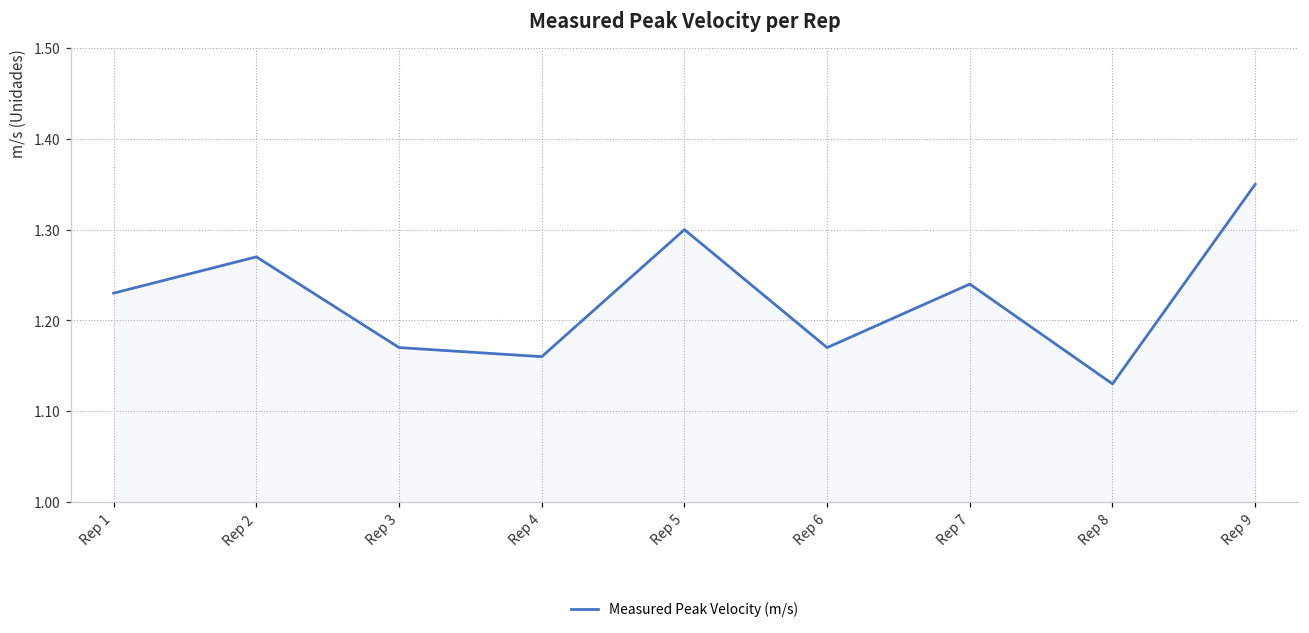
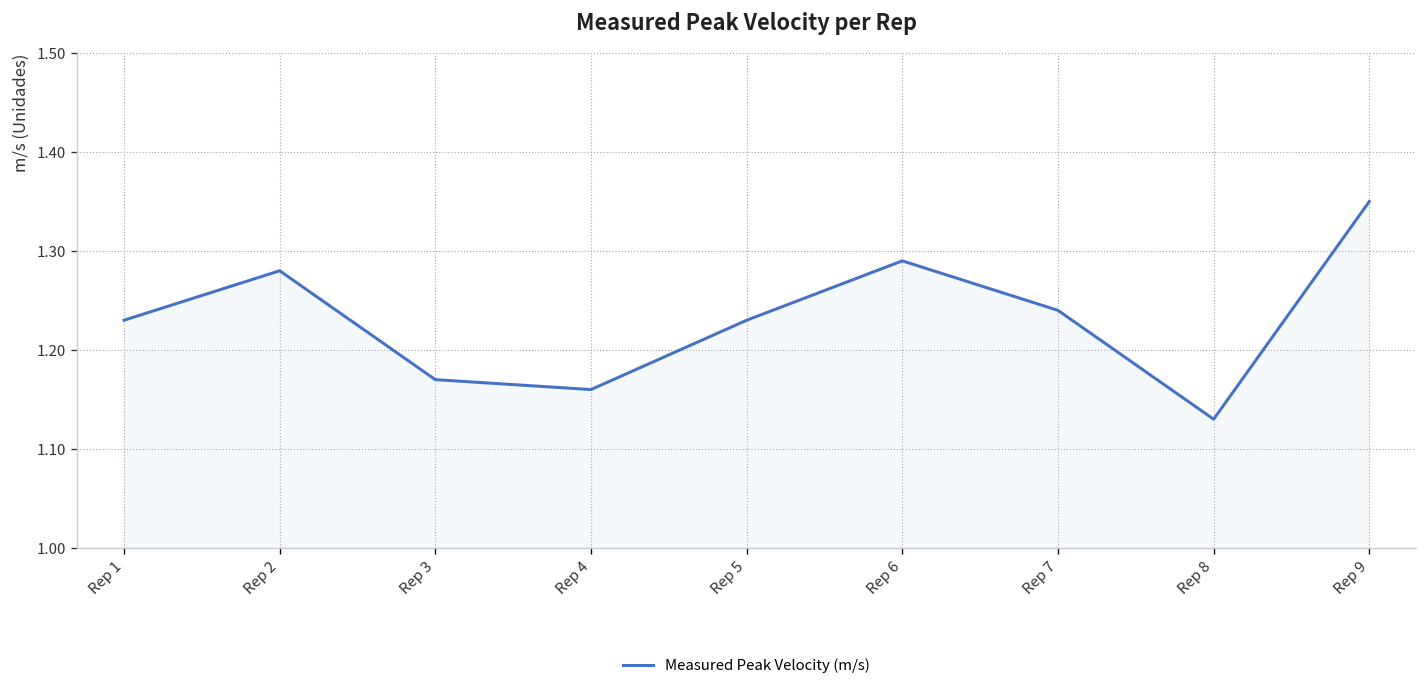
Rep 2: 1.27 -> 1.28
Rep 5: 1.30 -> 1.23
Rep 6: 1.17 -> 1.29
